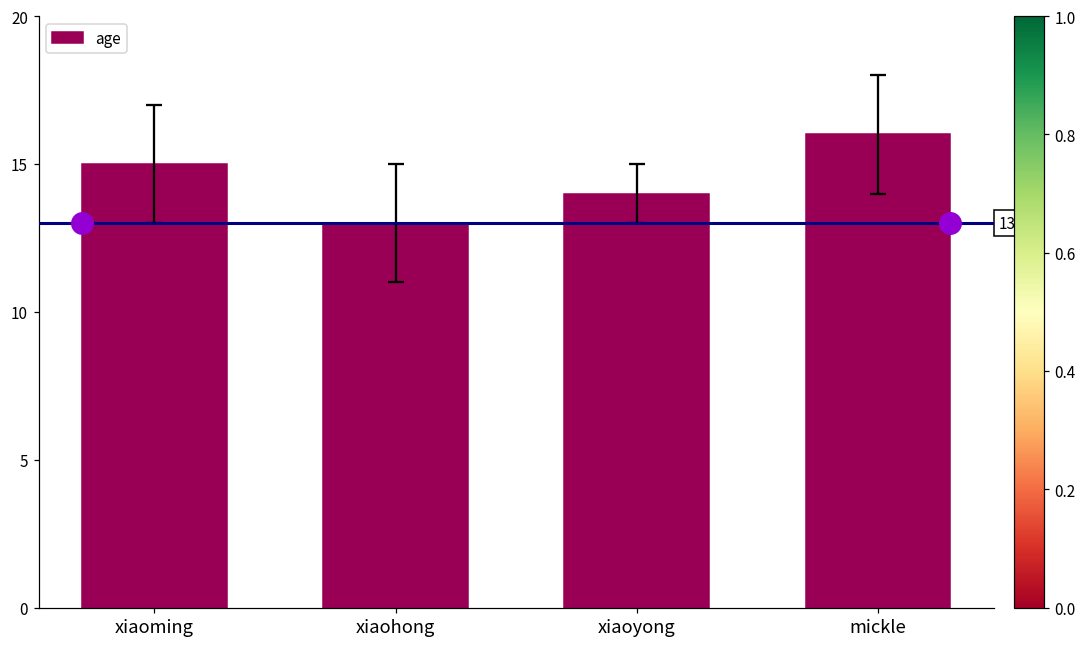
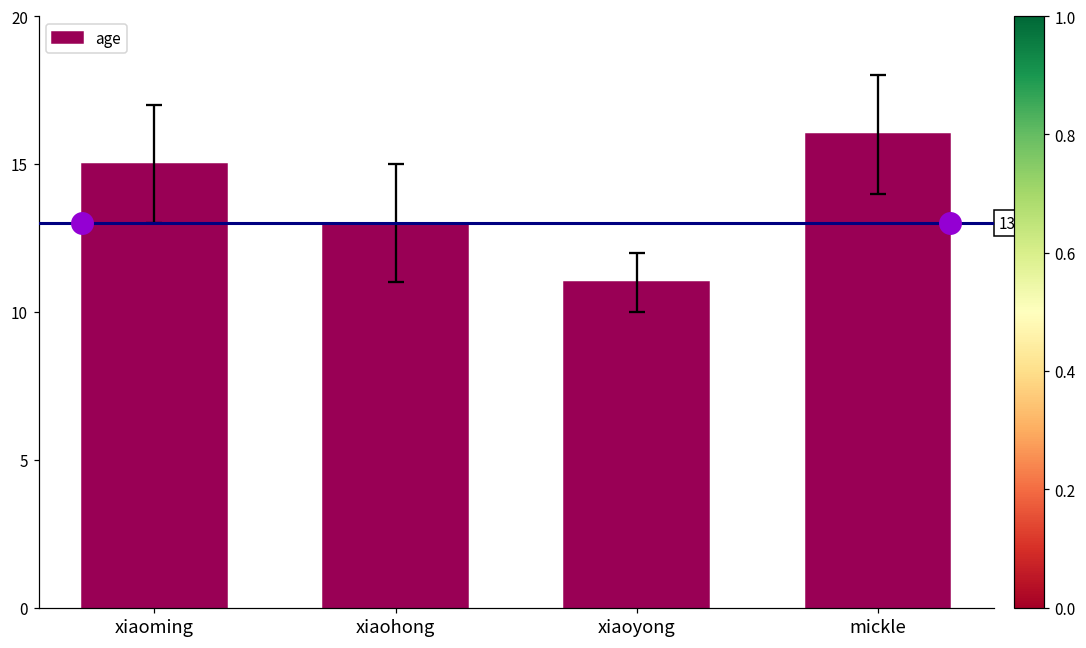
age, xiaoyong: 14 -> 11
